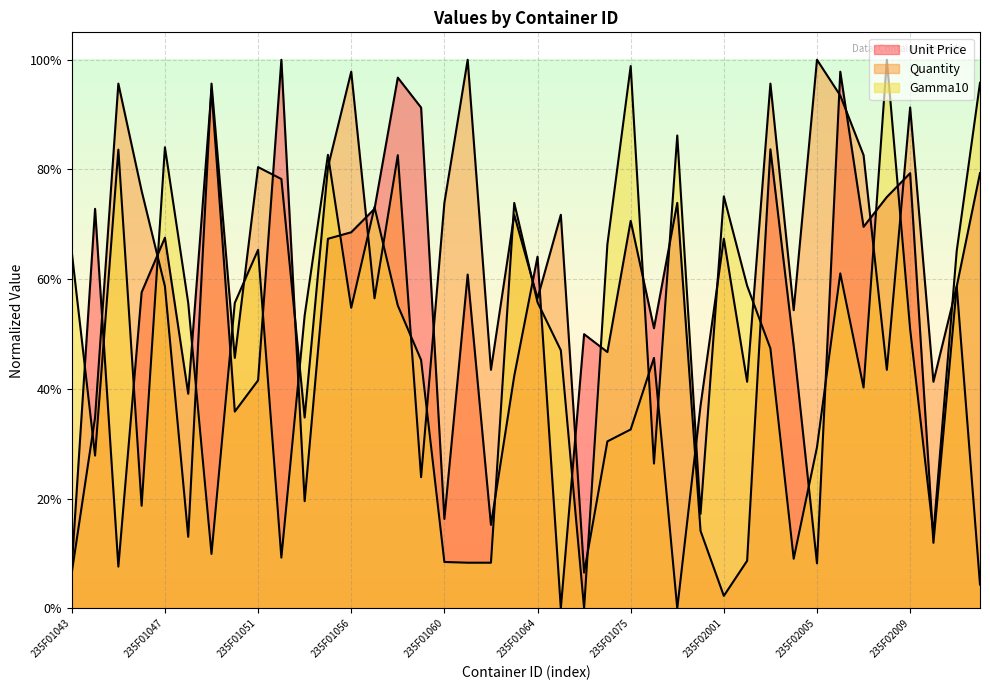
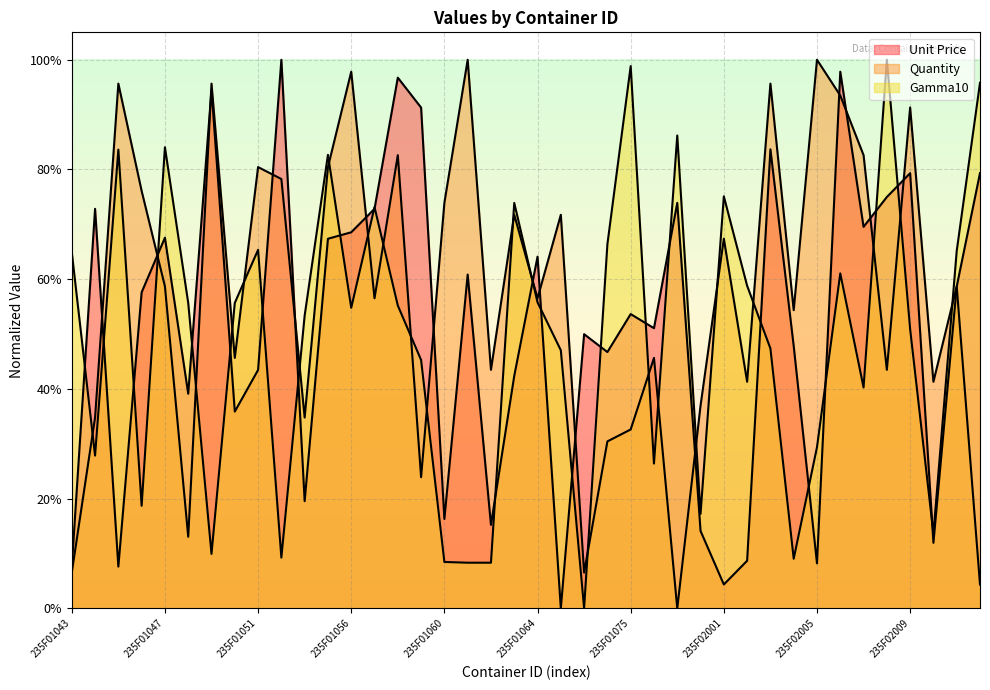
Unit Price, 235F01051: 42% -> 43%
Unit Price, 235F01075: 71% -> 54%
Unit Price, 235F02001: 2% -> 4%
